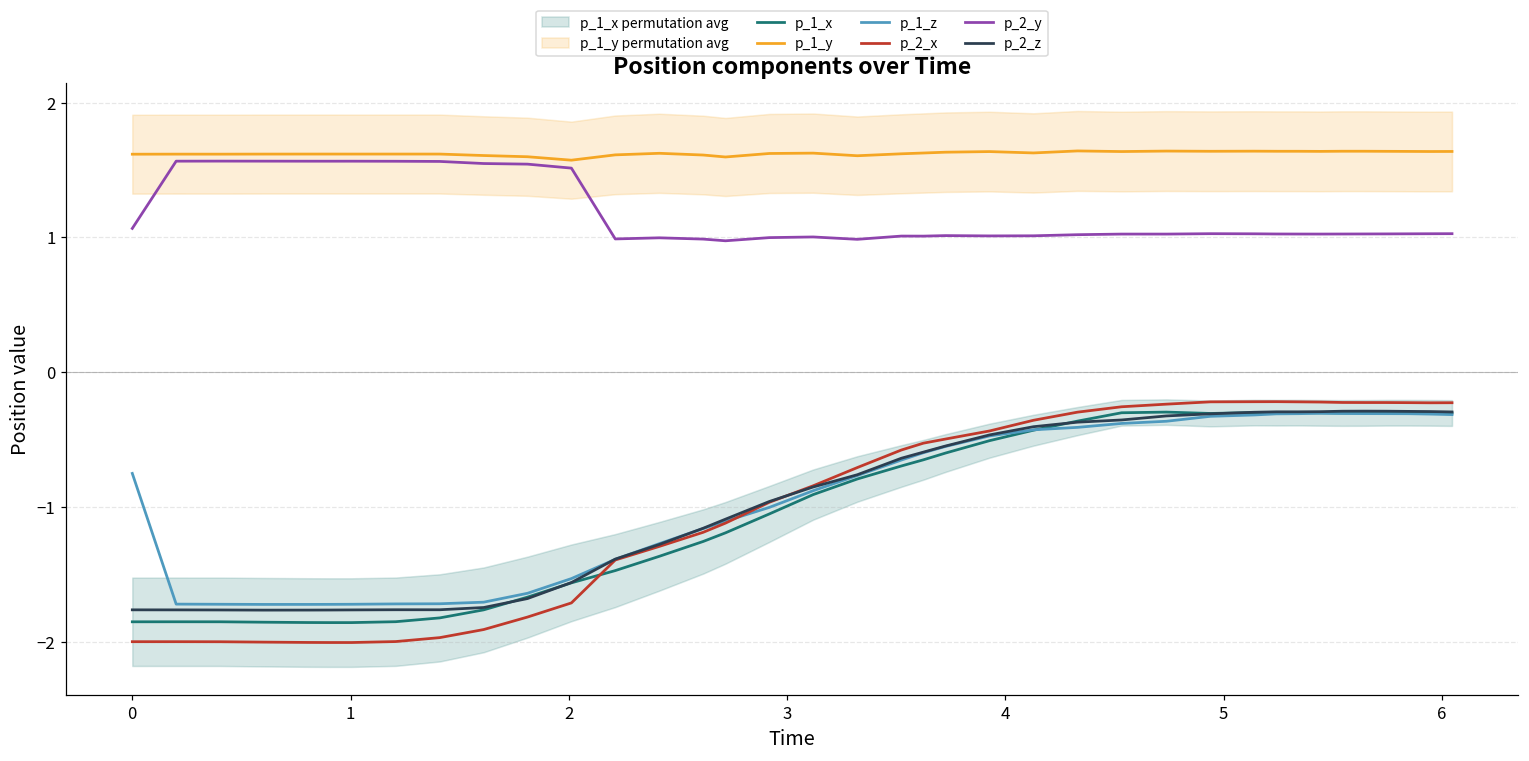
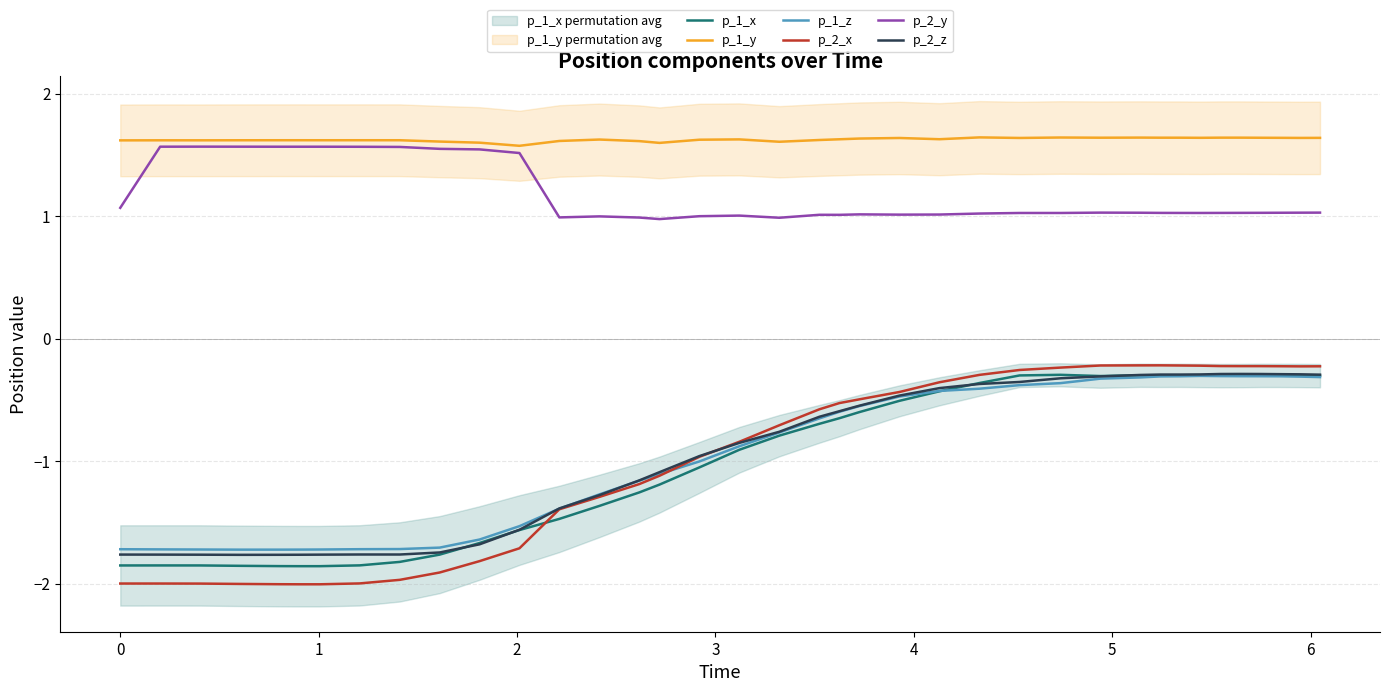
p_1_z, 0: -0.75 -> -1.72
